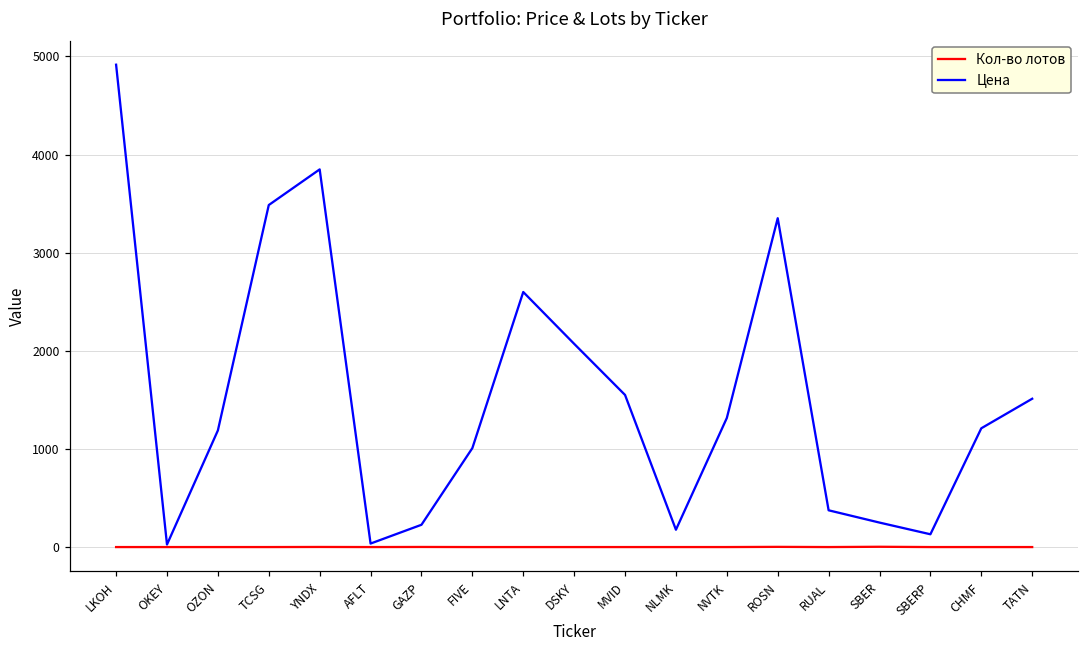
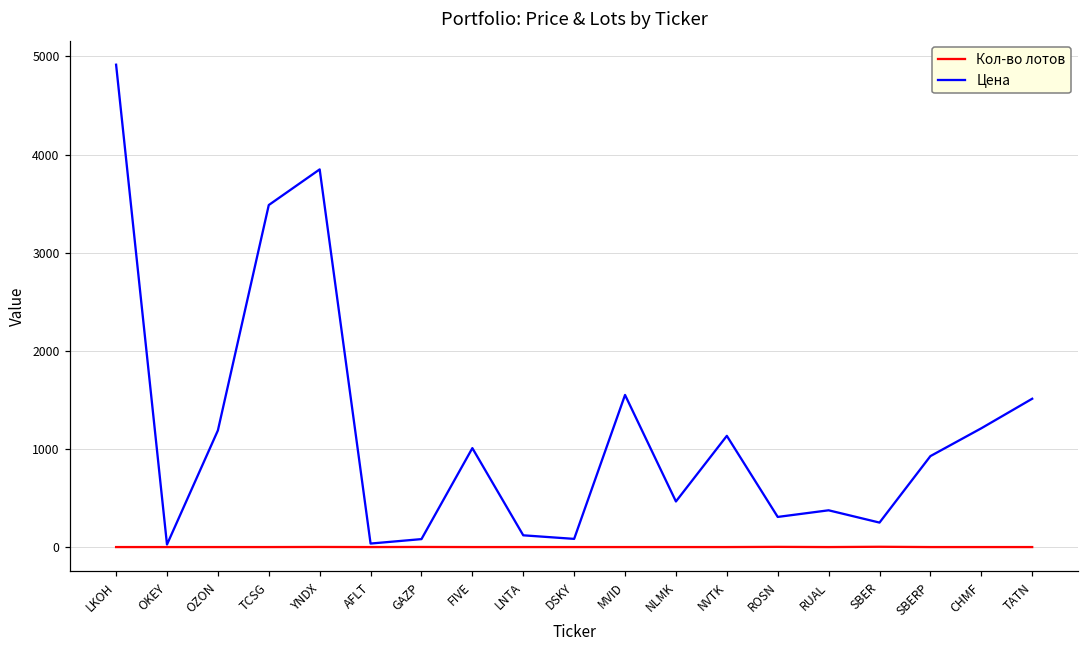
Цена, GAZP: 200 -> 100
Цена, LNTA: 2600 -> 100
Цена, DSKY: 2100 -> 100
Цена, NLMK: 200 -> 500
Цена, NVTK: 1300 -> 1100
Цена, ROSN: 3400 -> 300
Цена, SBERP: 100 -> 900
